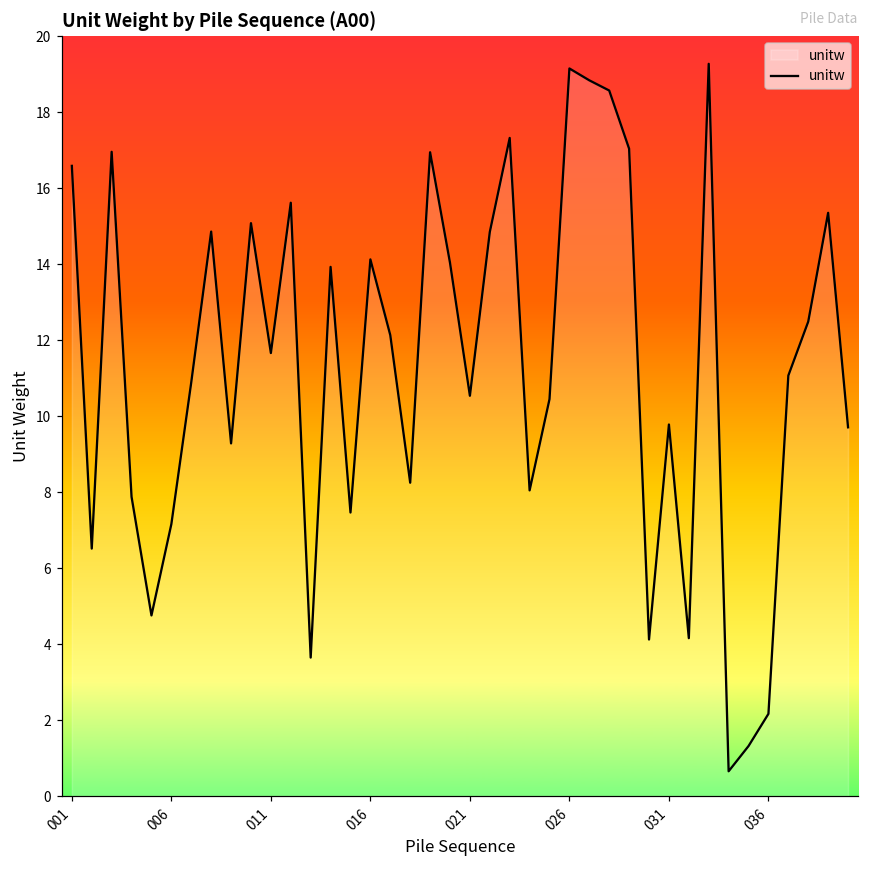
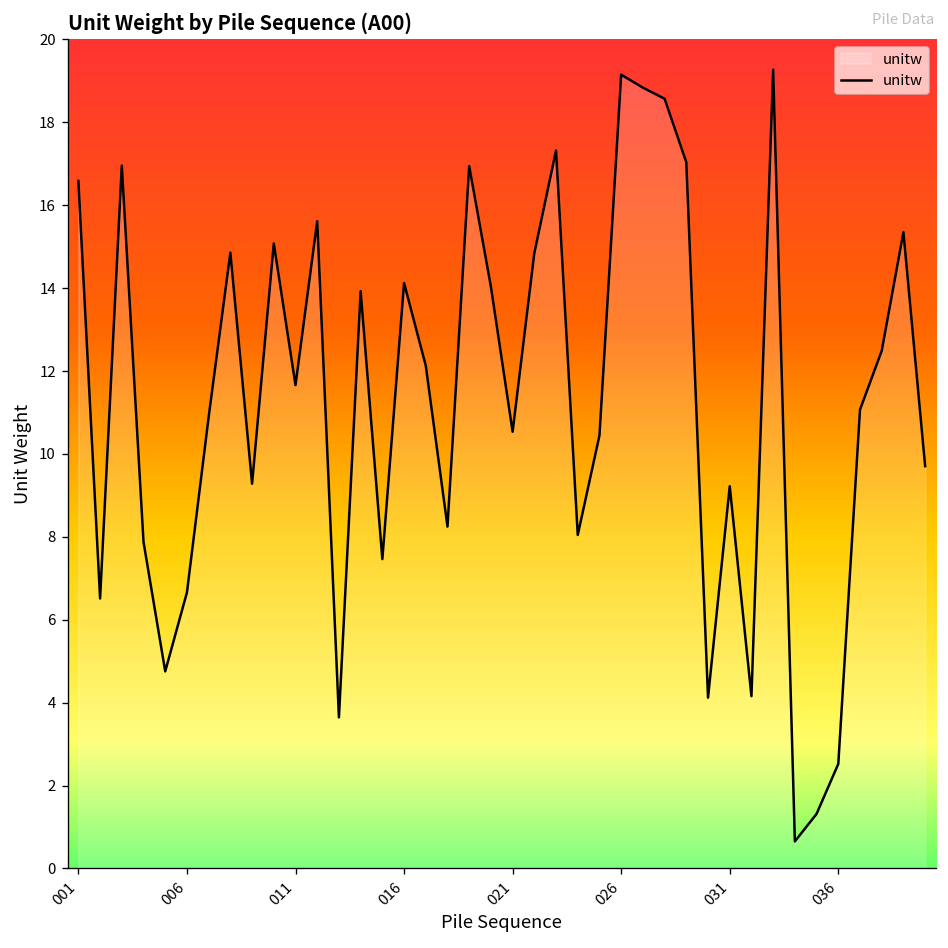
006: 7.2 -> 6.7
031: 9.8 -> 9.2
036: 2.2 -> 2.5
